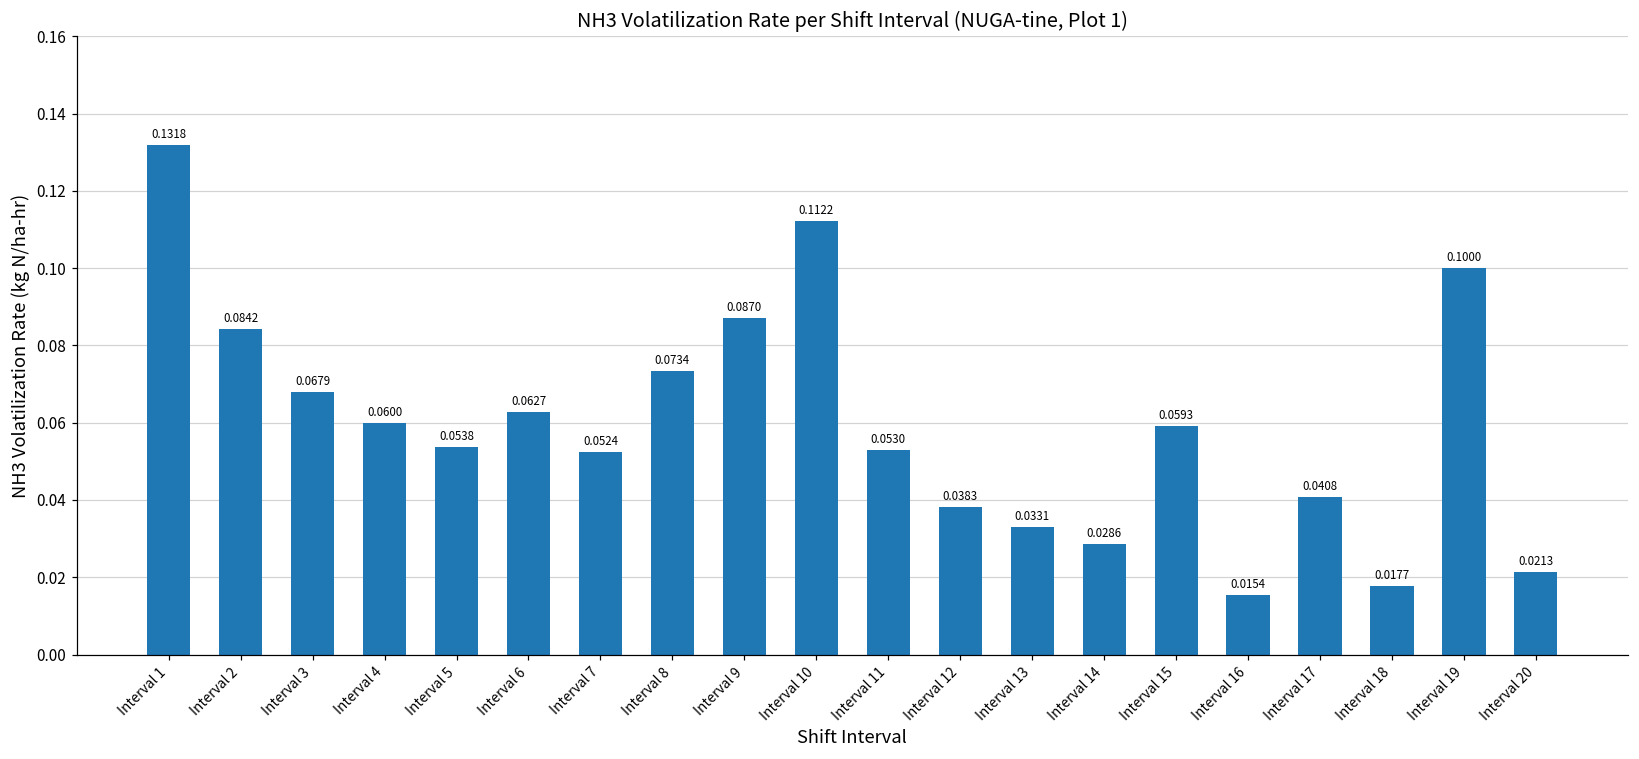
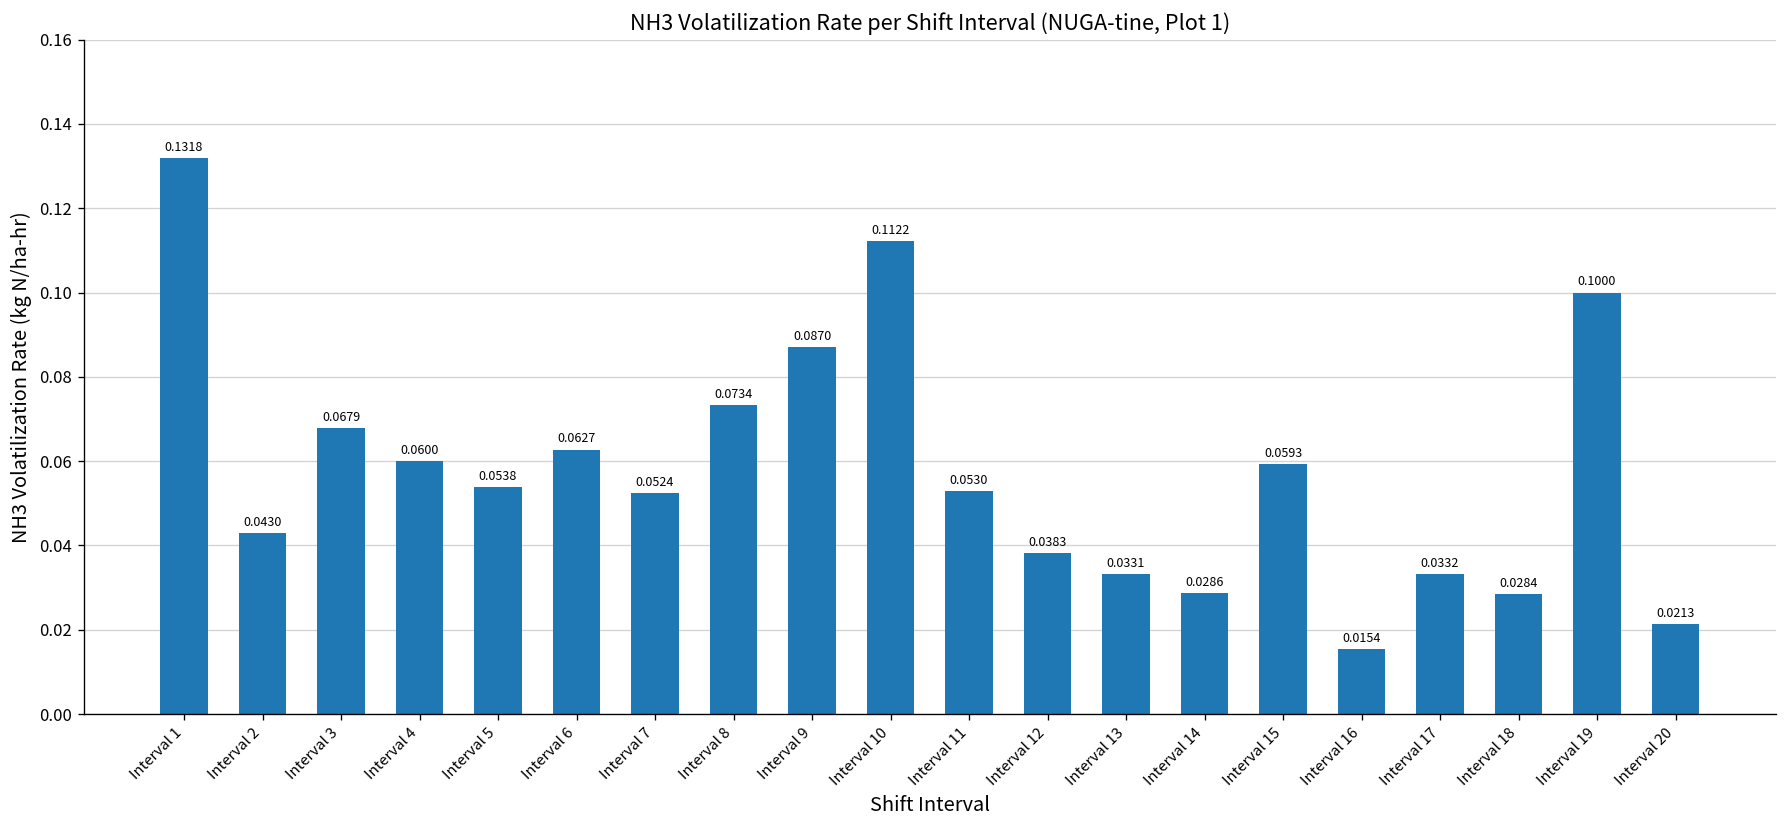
Interval 2: 0.0842 -> 0.0430
Interval 17: 0.0408 -> 0.0332
Interval 18: 0.0177 -> 0.0284
